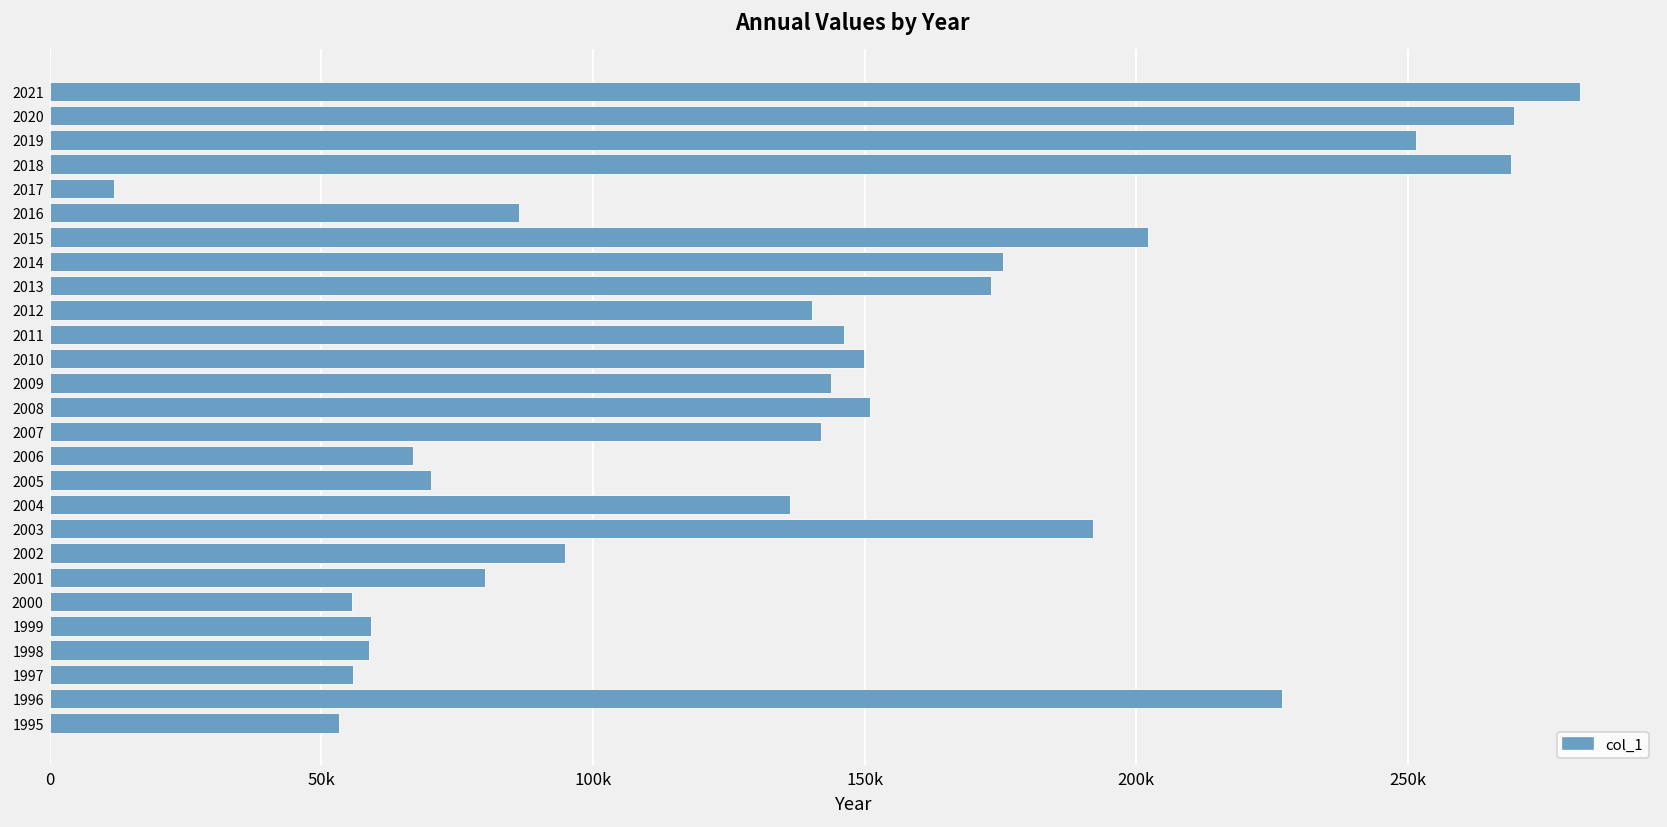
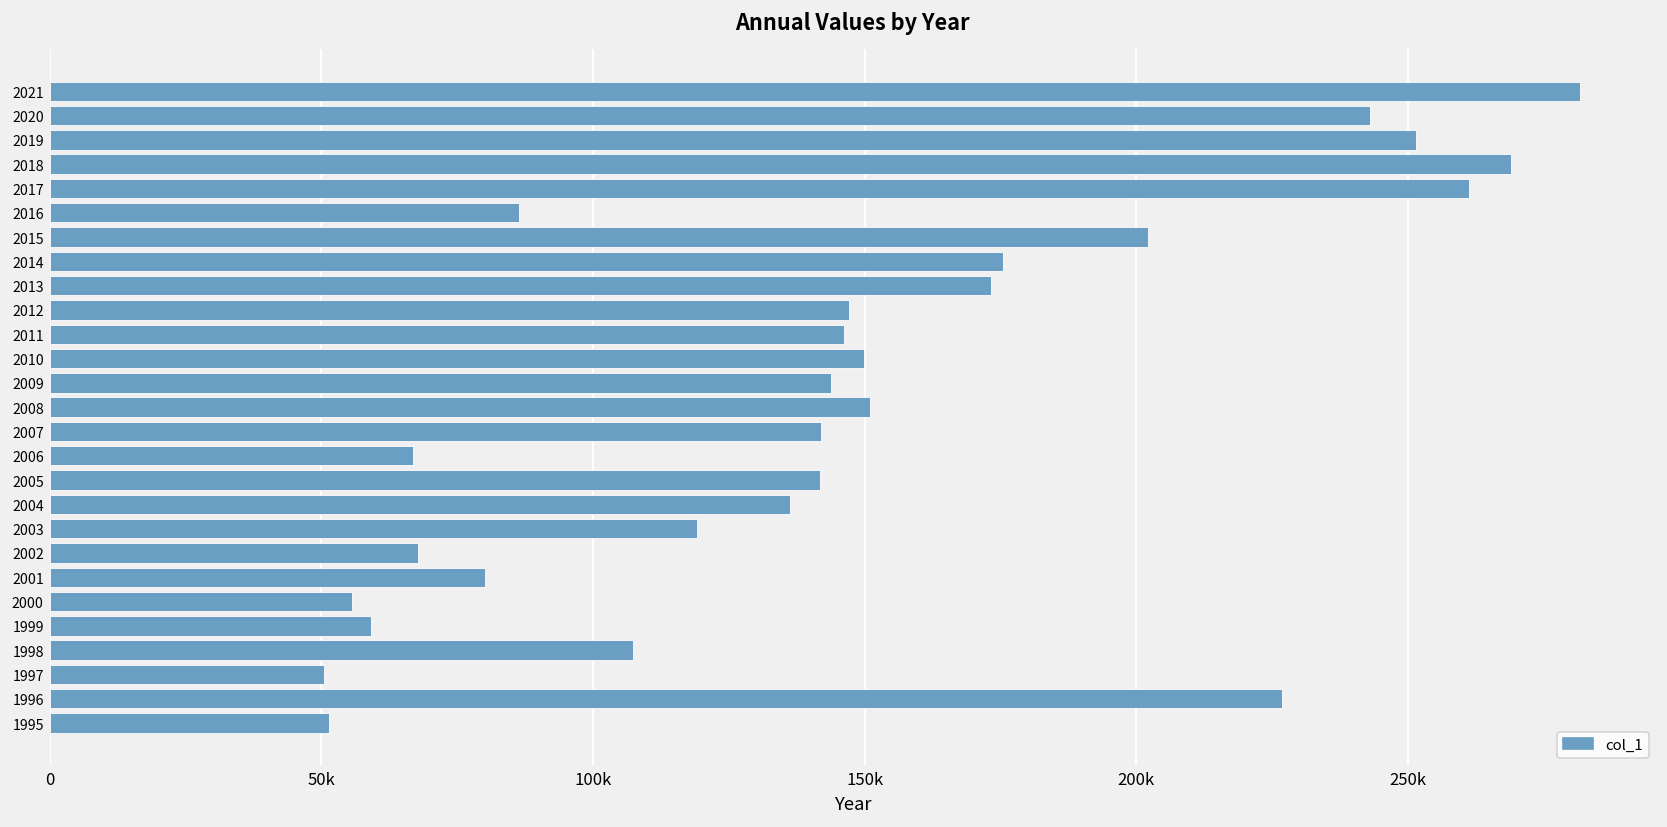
2020: 270000 -> 243000
2017: 12000 -> 261000
2012: 140000 -> 147000
2005: 70000 -> 142000
2003: 192000 -> 119000
2002: 95000 -> 68000
1998: 59000 -> 107000
1997: 56000 -> 50000
1995: 53000 -> 51000
